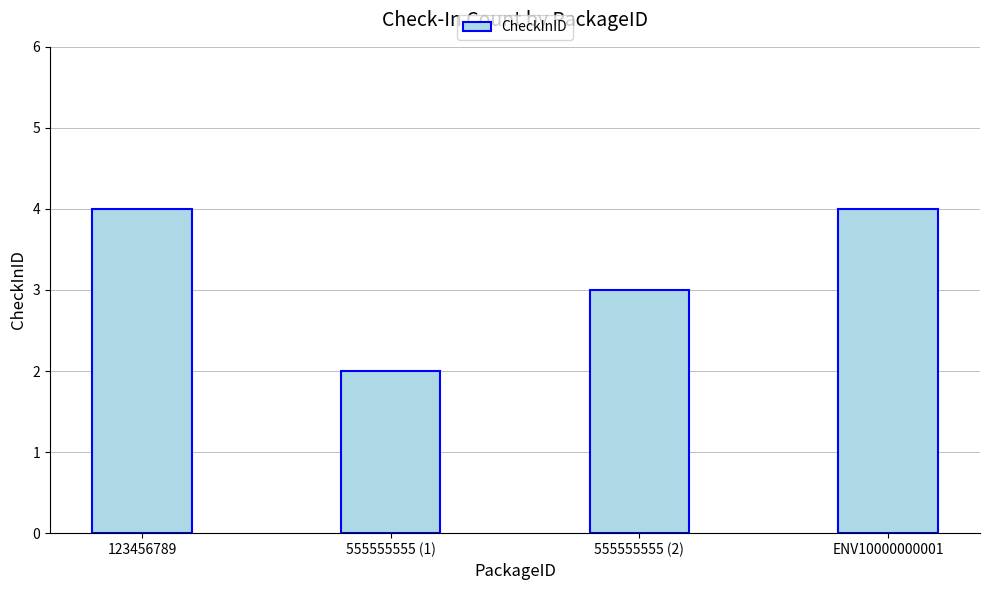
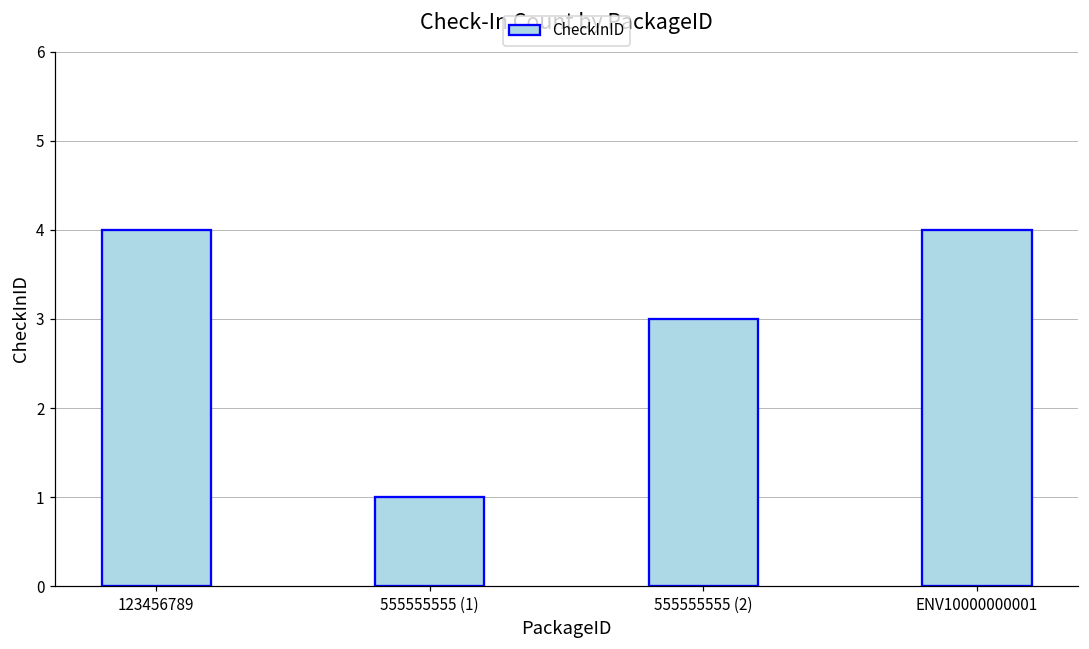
555555555 (1): 2 -> 1
